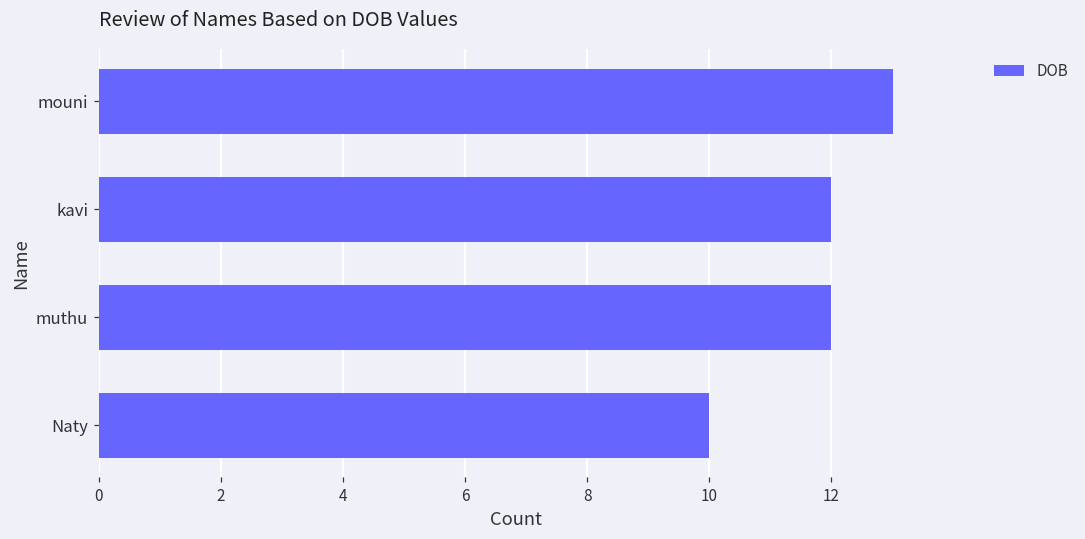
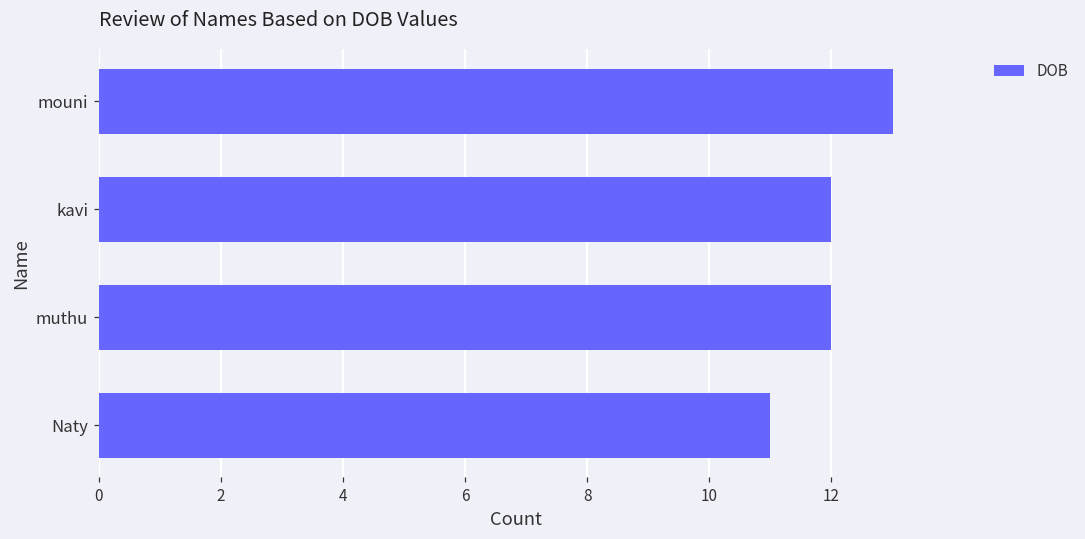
Naty: 10 -> 11
